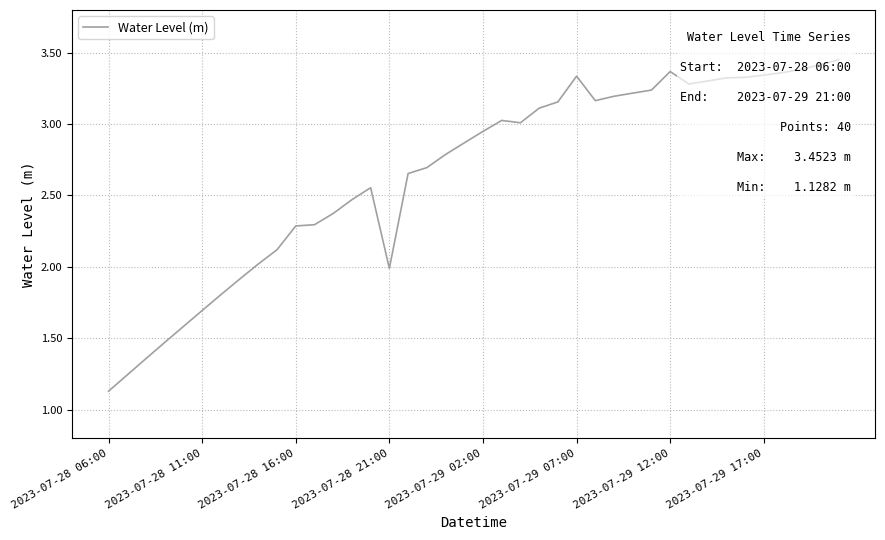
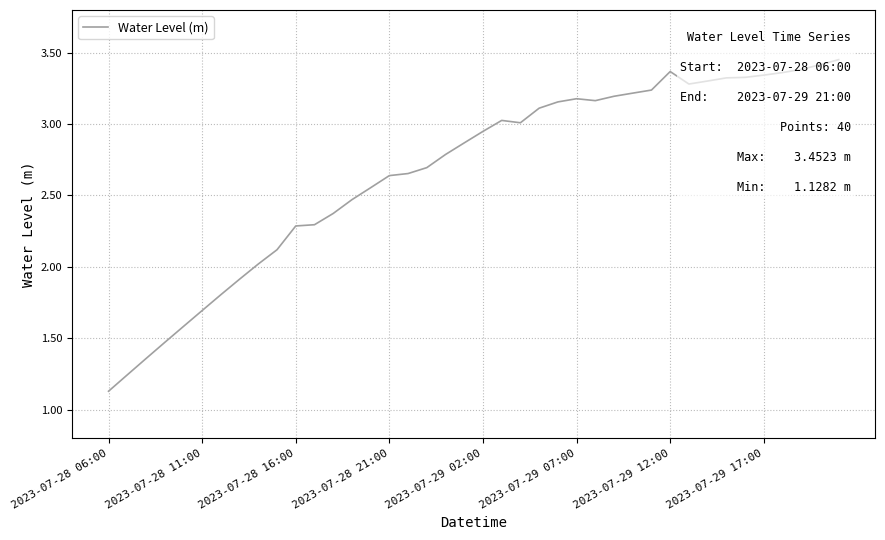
2023-07-28 21:00: 1.99 -> 2.64
2023-07-29 07:00: 3.34 -> 3.18
